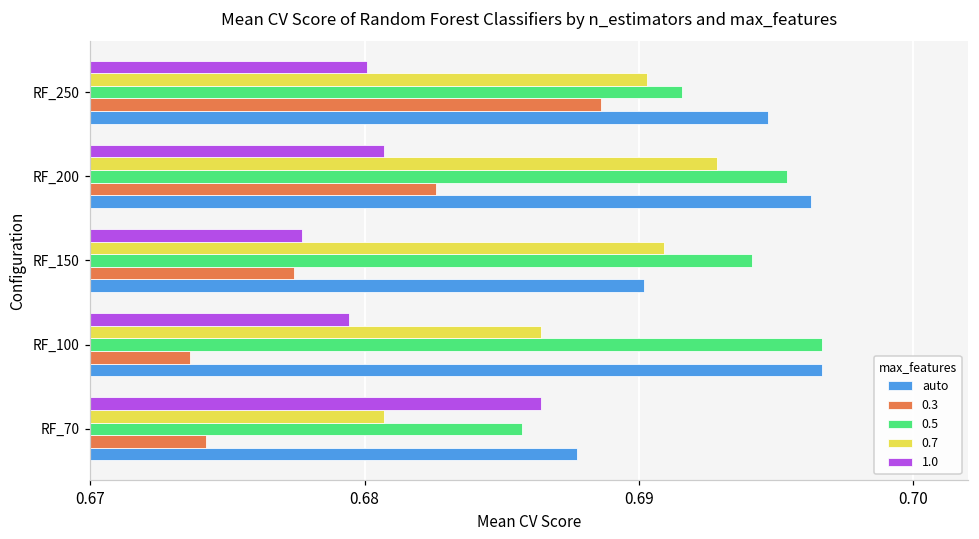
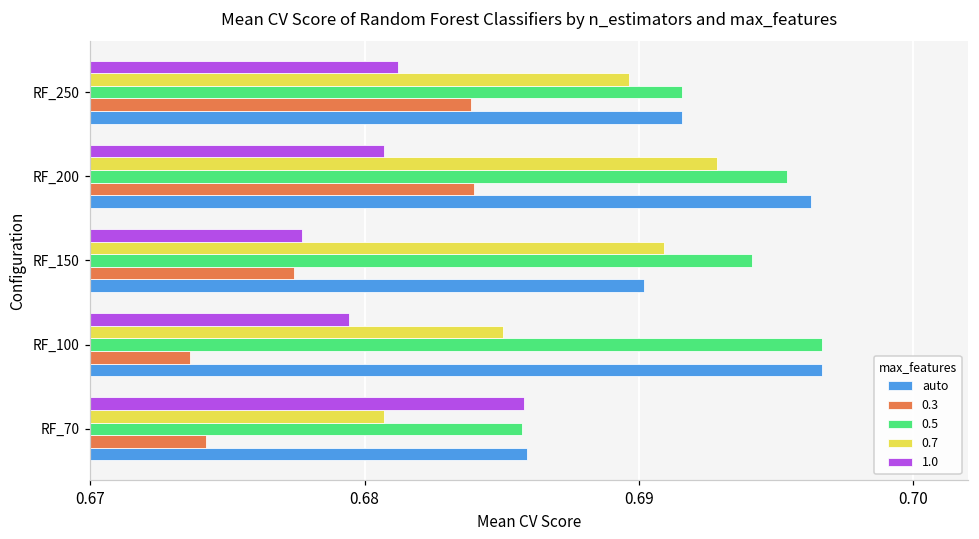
1.0, RF_250: 0.6801 -> 0.6812
0.7, RF_250: 0.6903 -> 0.6896
0.3, RF_250: 0.6886 -> 0.6839
auto, RF_250: 0.6947 -> 0.6916
0.3, RF_200: 0.6826 -> 0.6840
0.7, RF_100: 0.6864 -> 0.6850
1.0, RF_70: 0.6864 -> 0.6858
auto, RF_70: 0.6877 -> 0.6859
